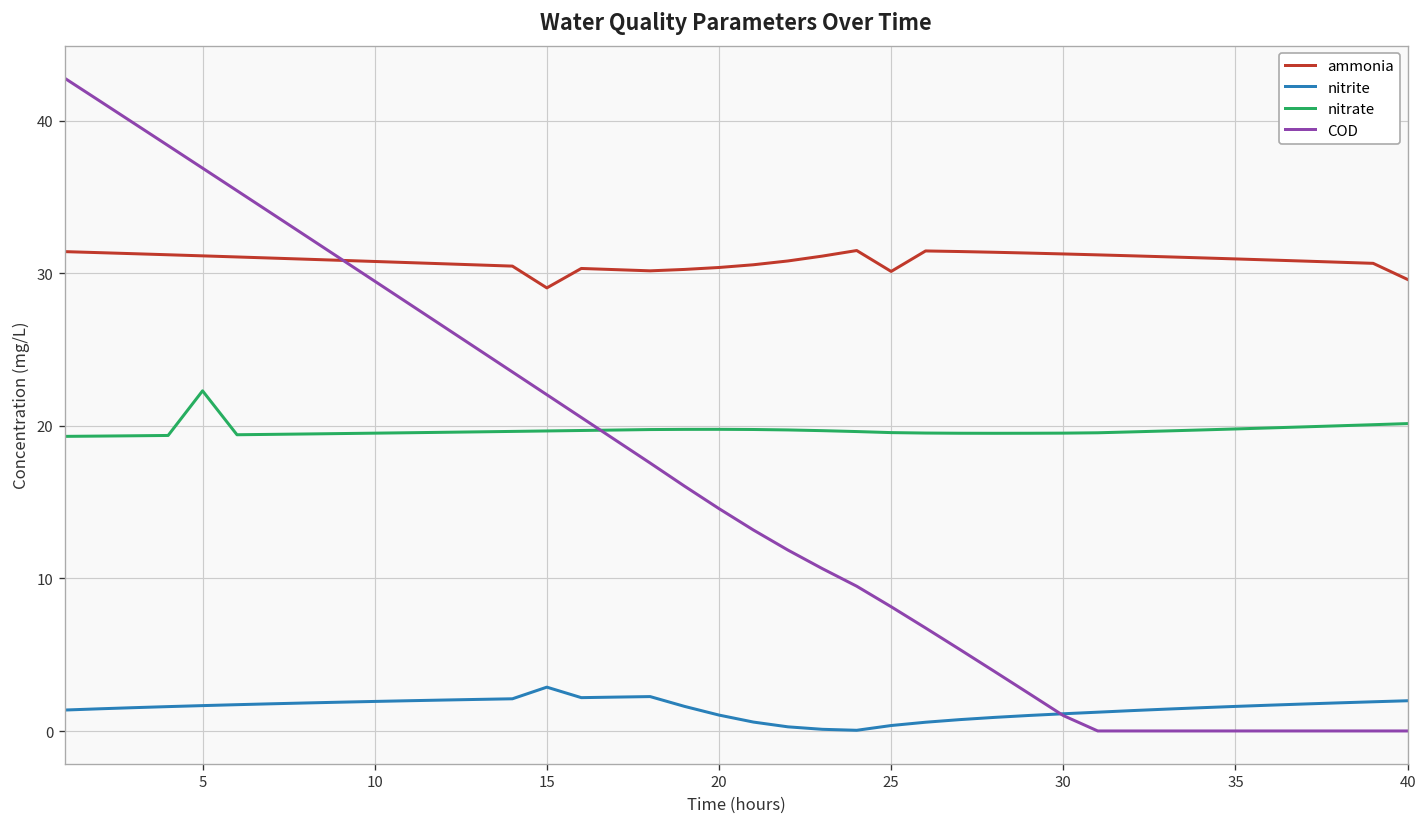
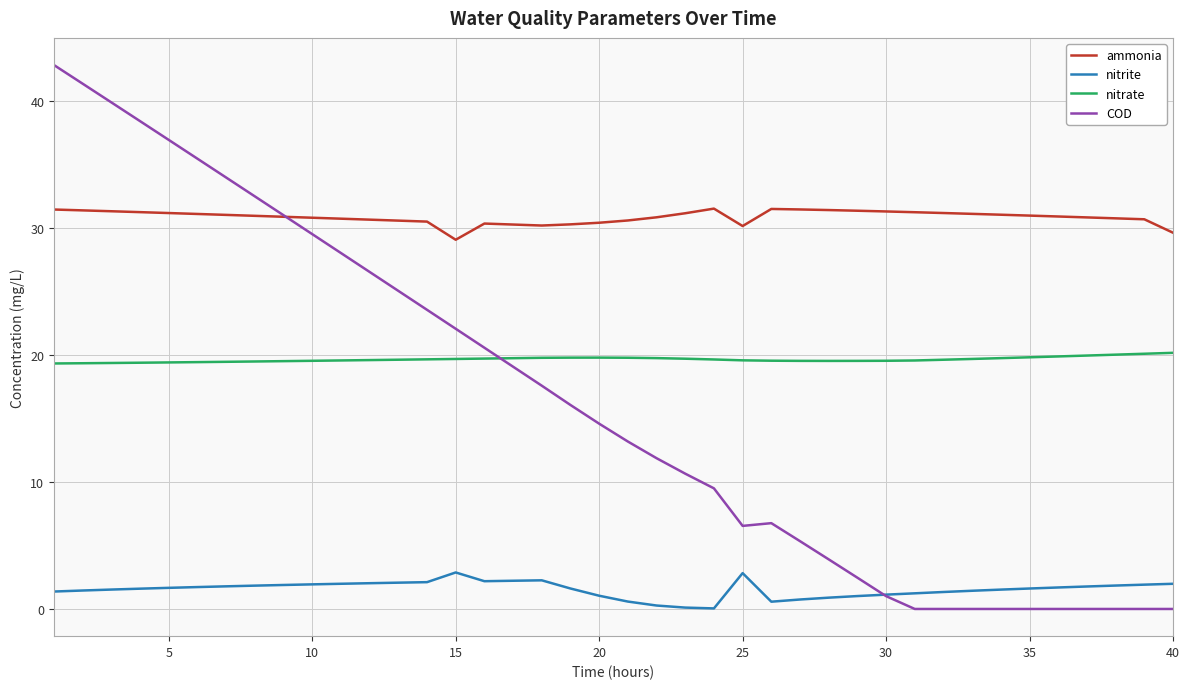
nitrate, 5: 22.3 -> 19.4
nitrite, 25: 0.4 -> 2.8
COD, 25: 8.1 -> 6.5
